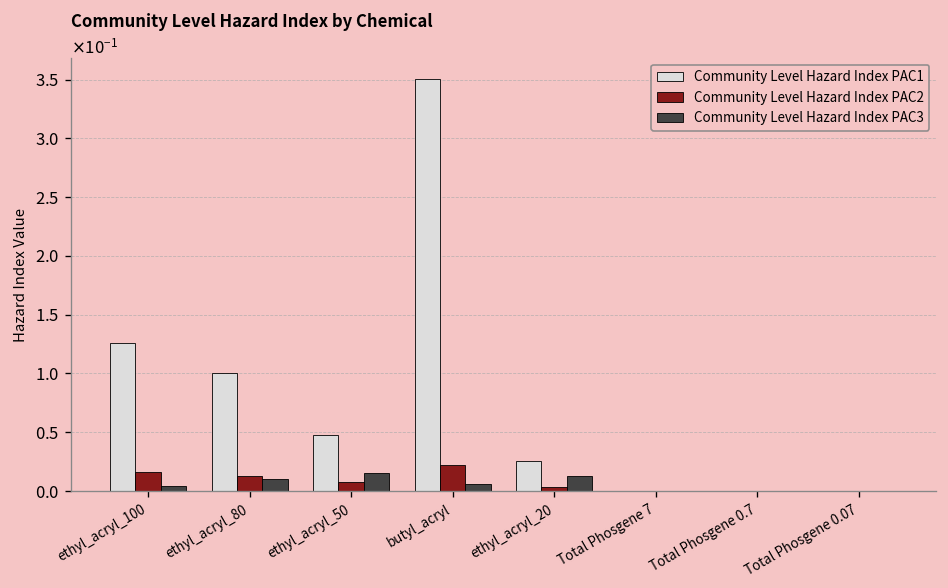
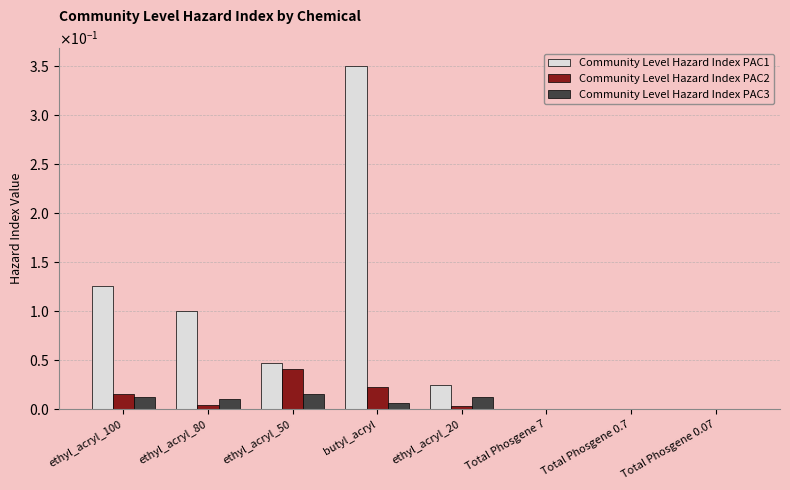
Community Level Hazard Index PAC3, ethyl_acryl_100: 0.00 -> 0.01
Community Level Hazard Index PAC2, ethyl_acryl_80: 0.01 -> 0.00
Community Level Hazard Index PAC2, ethyl_acryl_50: 0.01 -> 0.04
